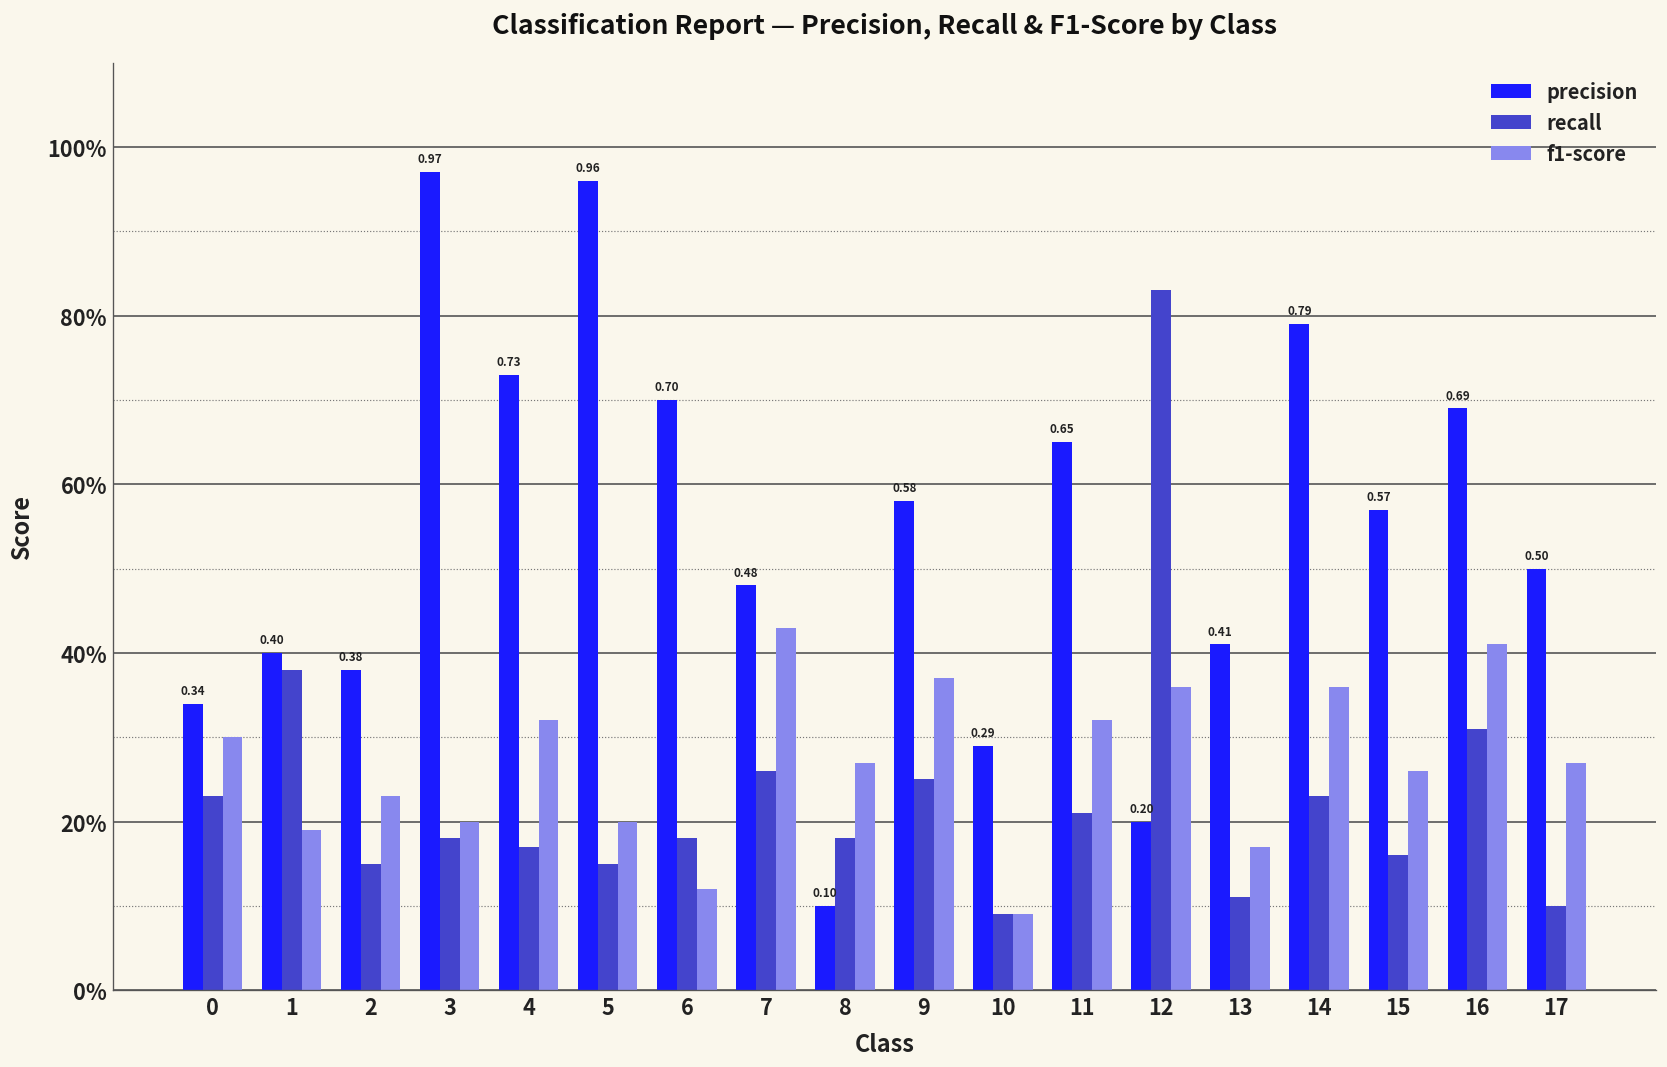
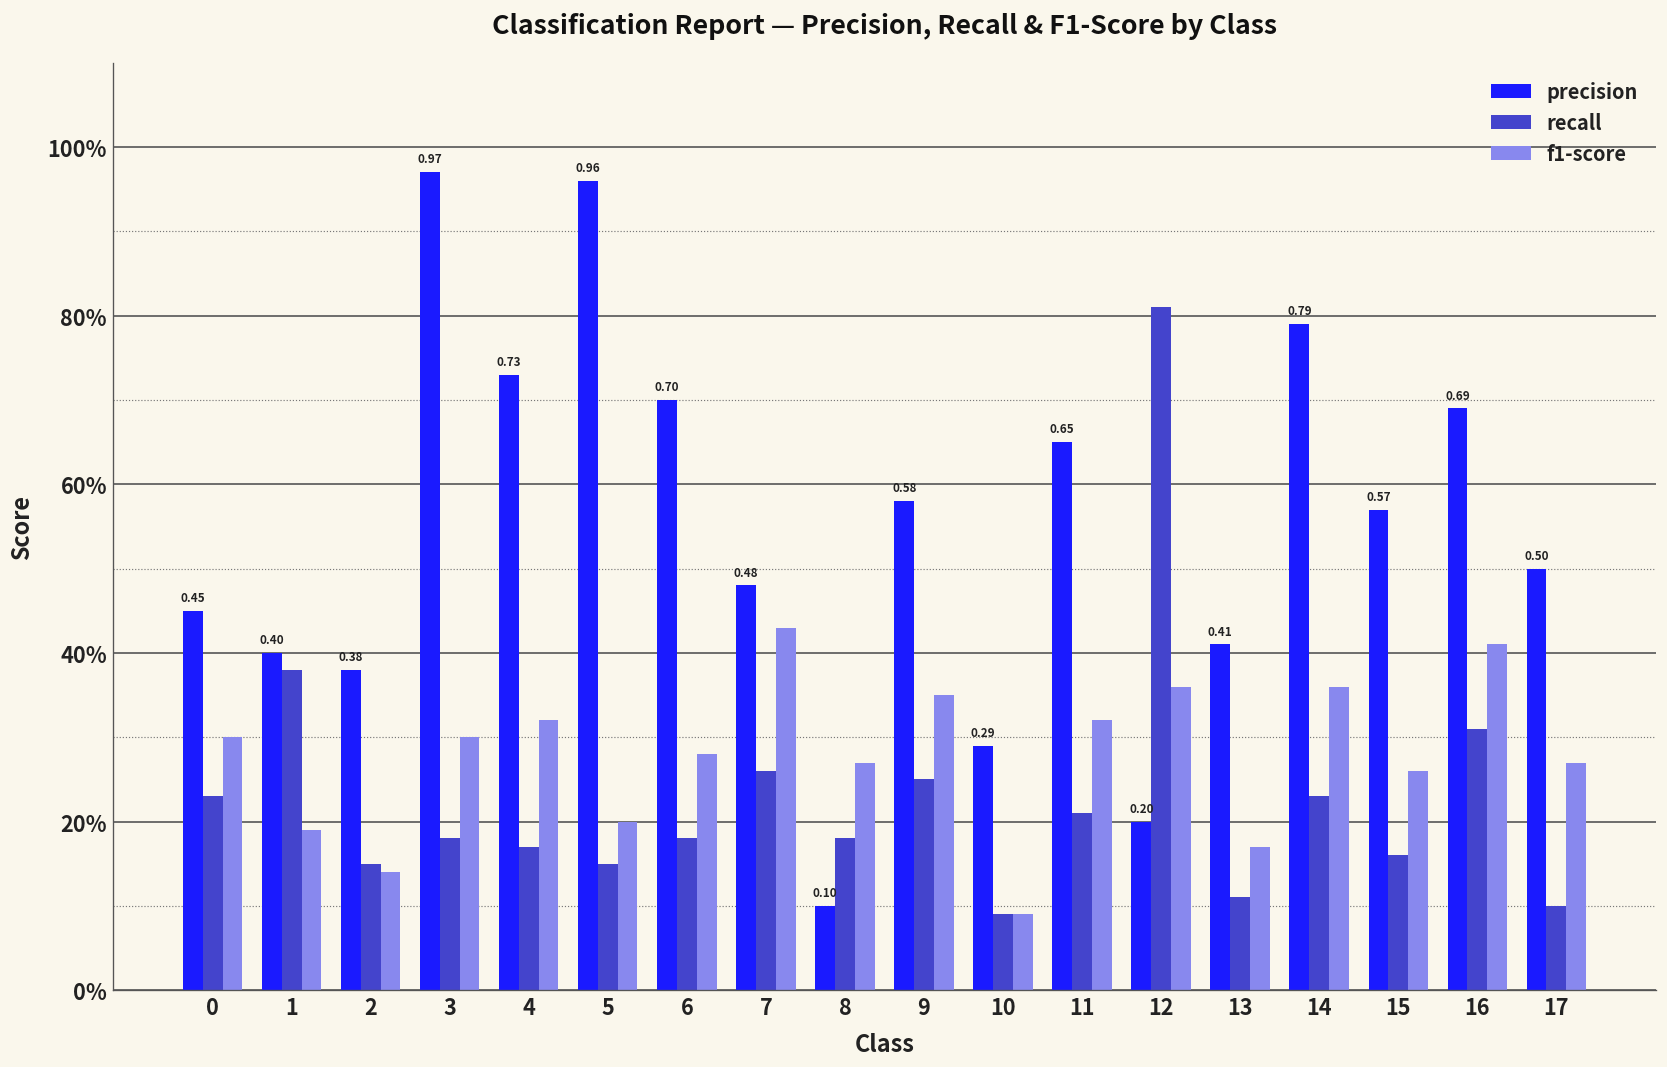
precision, 0: 0.34 -> 0.45
f1-score, 2: 23% -> 14%
f1-score, 3: 20% -> 30%
f1-score, 6: 12% -> 28%
f1-score, 9: 37% -> 35%
recall, 12: 83% -> 81%
